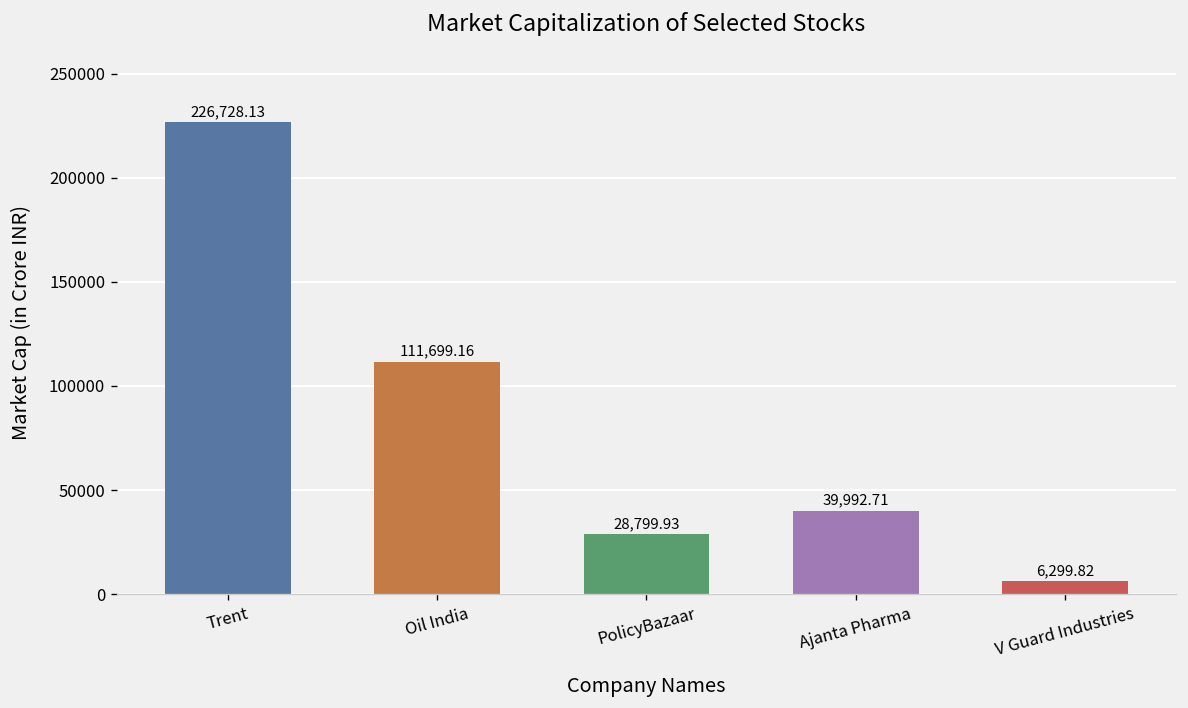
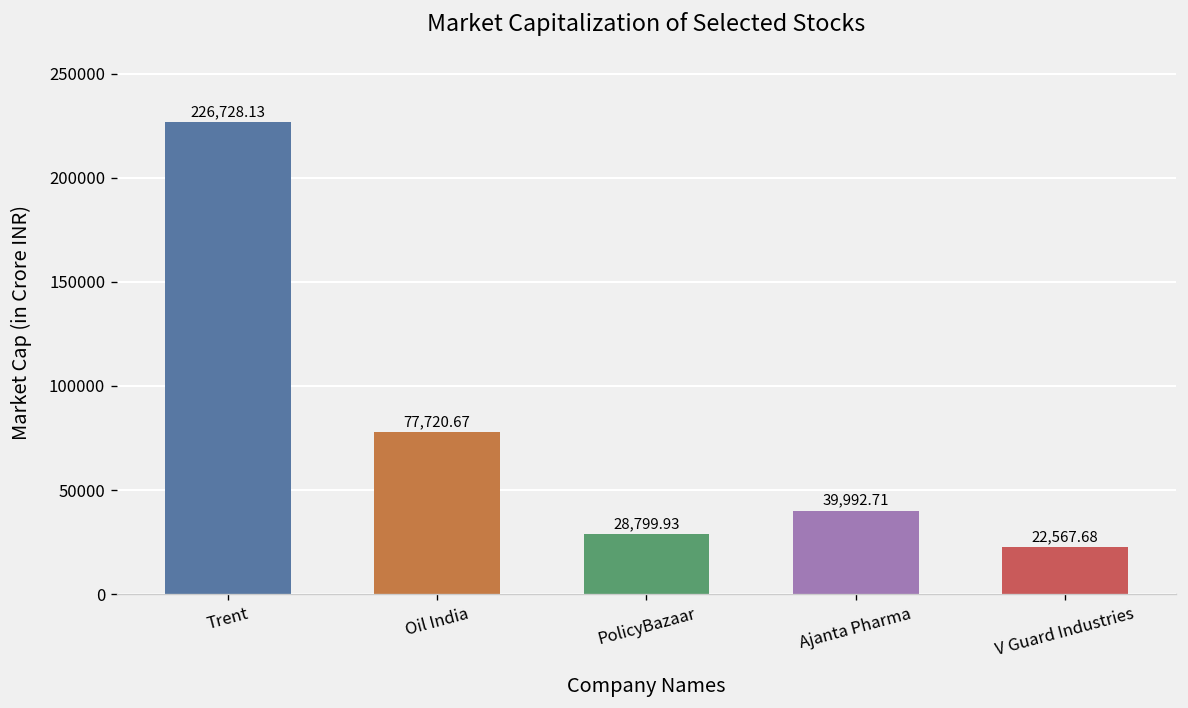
Oil India: 111,699.16 -> 77,720.67
V Guard Industries: 6,299.82 -> 22,567.68
